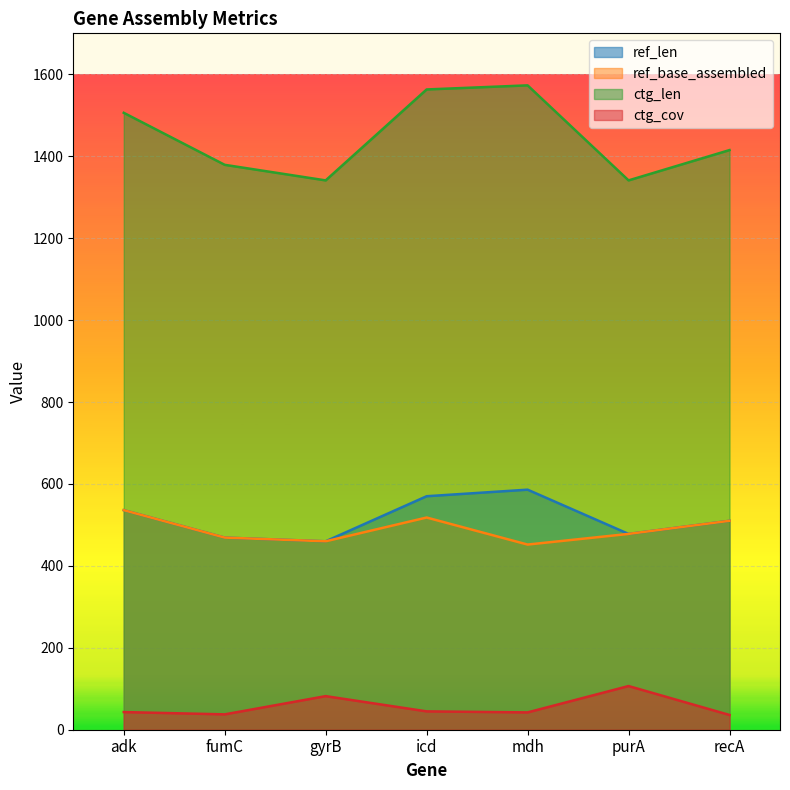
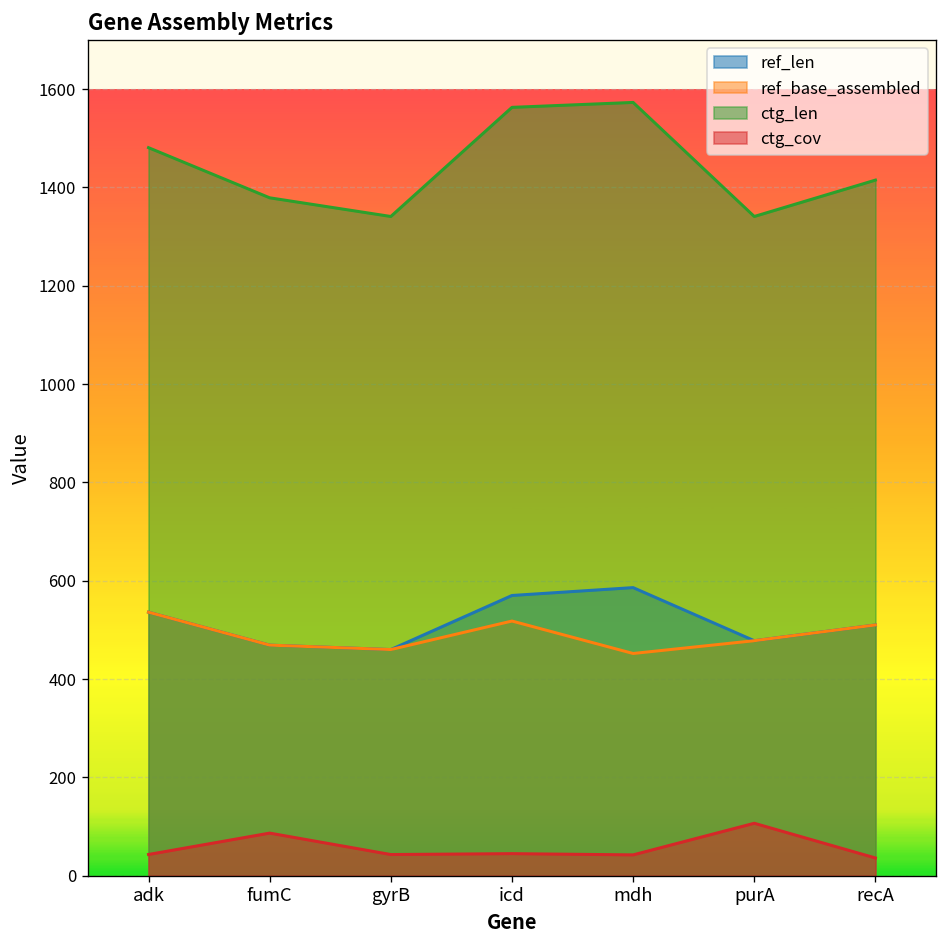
ctg_len, adk: 1510 -> 1480
ctg_cov, fumC: 40 -> 90
ctg_cov, gyrB: 80 -> 40
